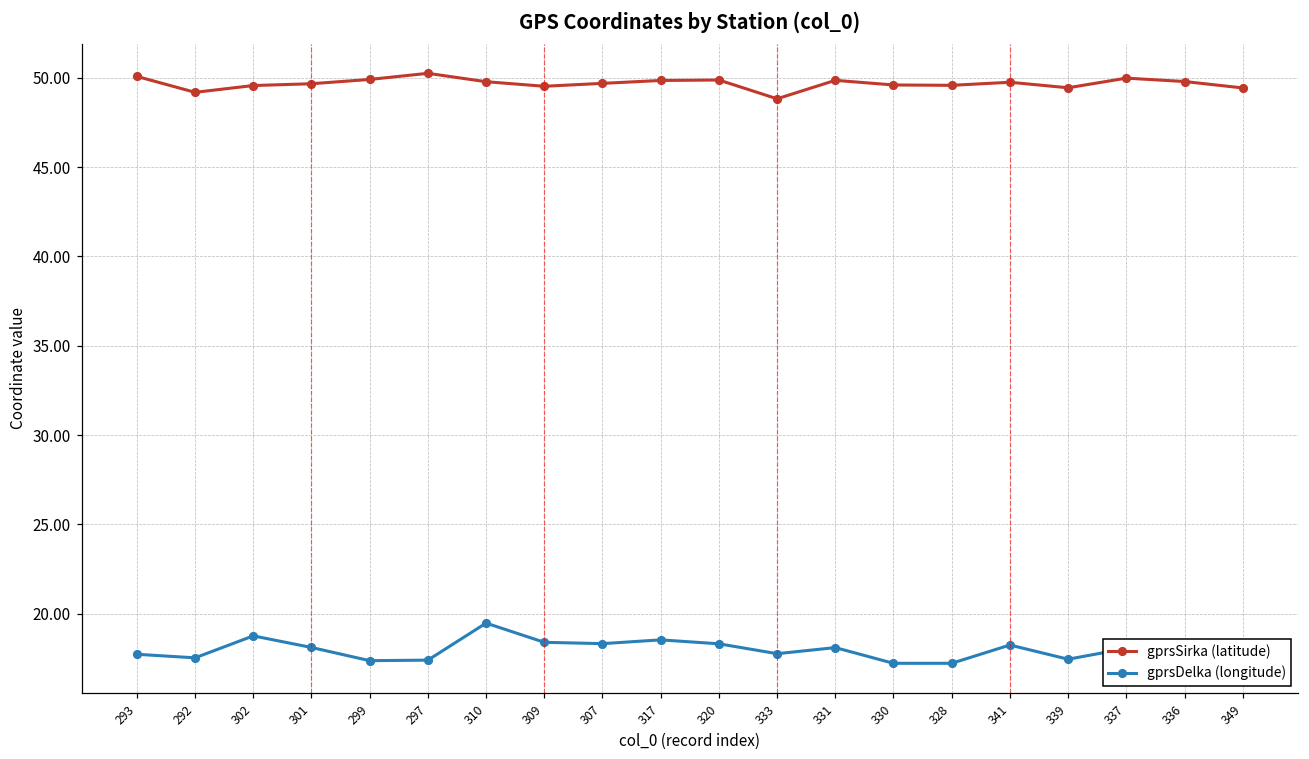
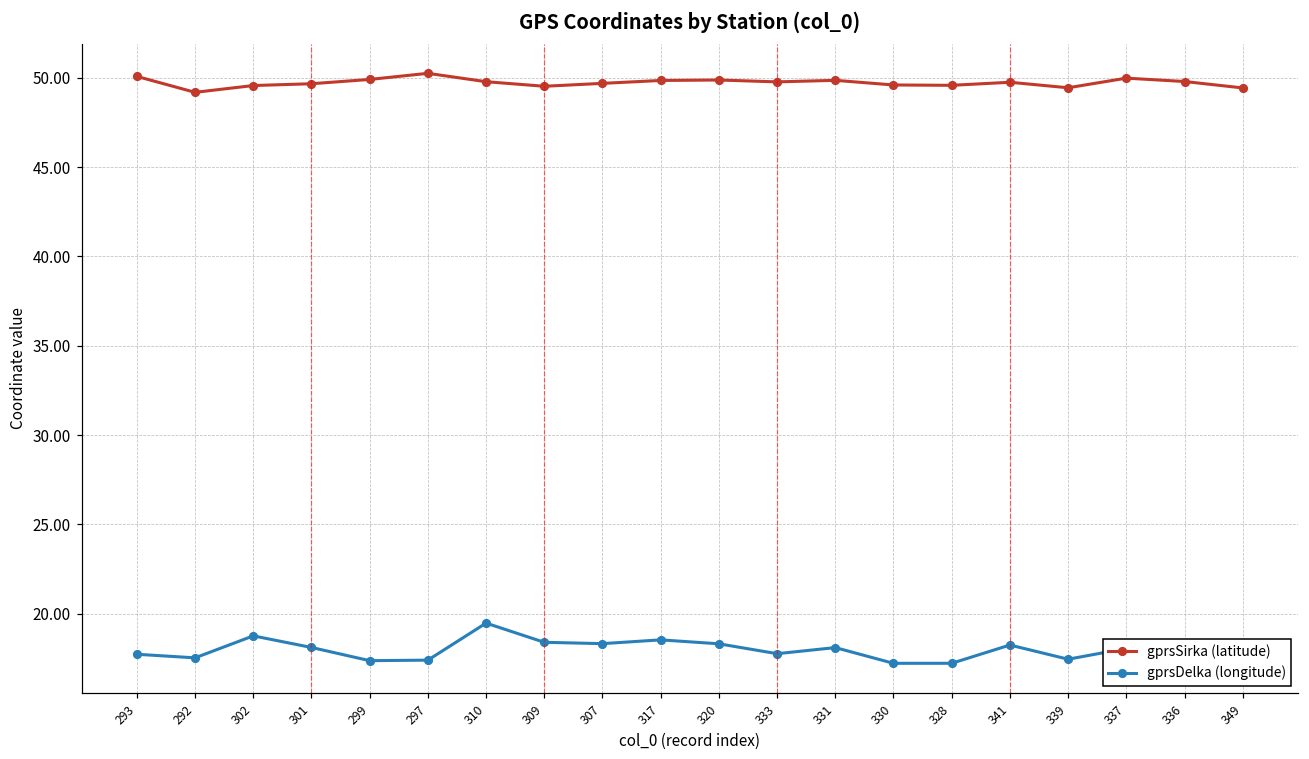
gprsSirka (latitude), 333: 48.8 -> 49.8
